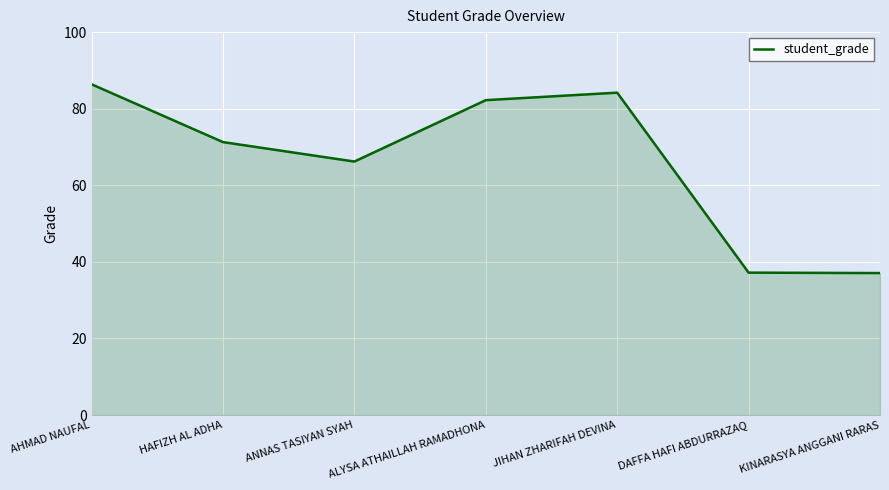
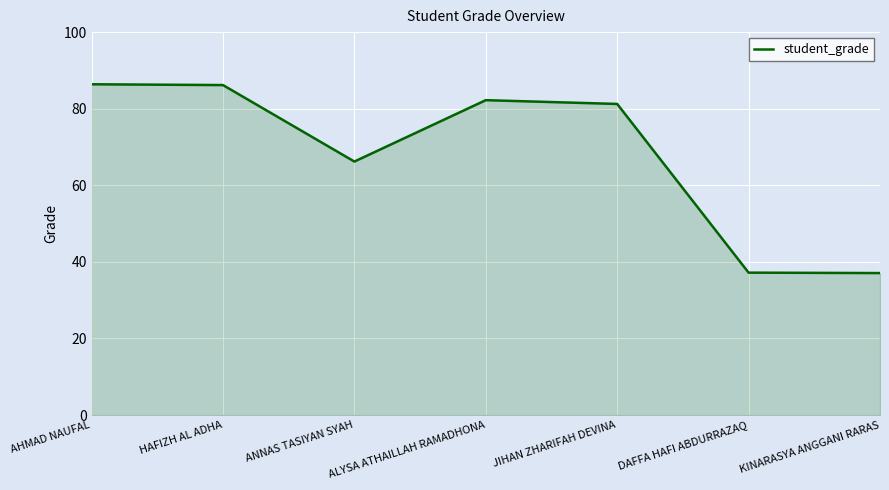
HAFIZH AL ADHA: 71 -> 86
JIHAN ZHARIFAH DEVINA: 84 -> 81
